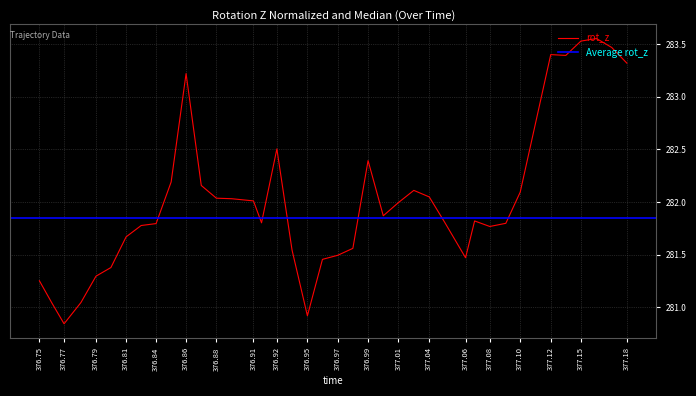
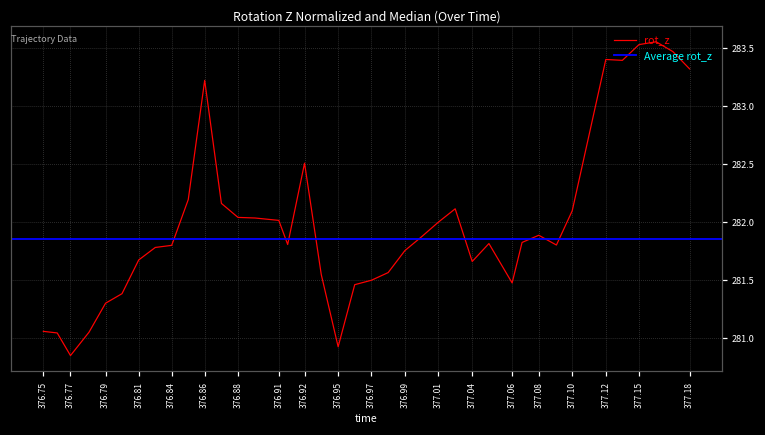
376.75: 281.25 -> 281.05
376.99: 282.39 -> 281.75
377.04: 282.05 -> 281.66
377.08: 281.77 -> 281.88
